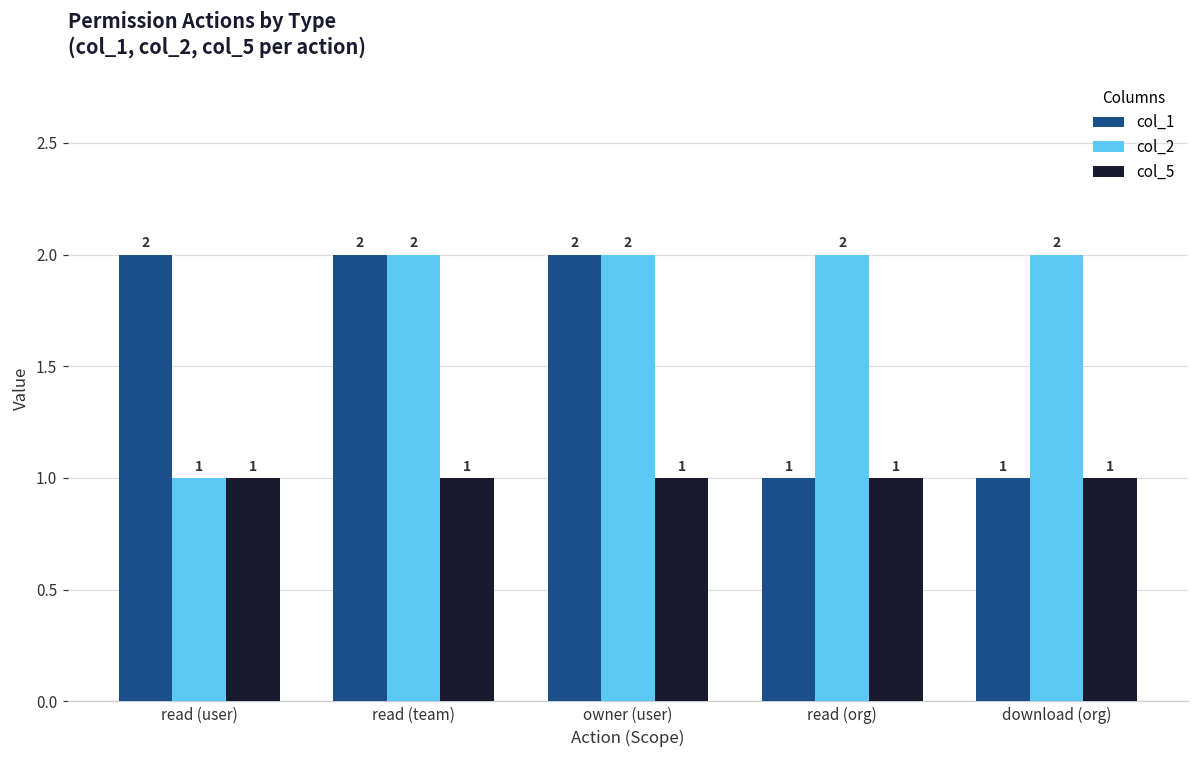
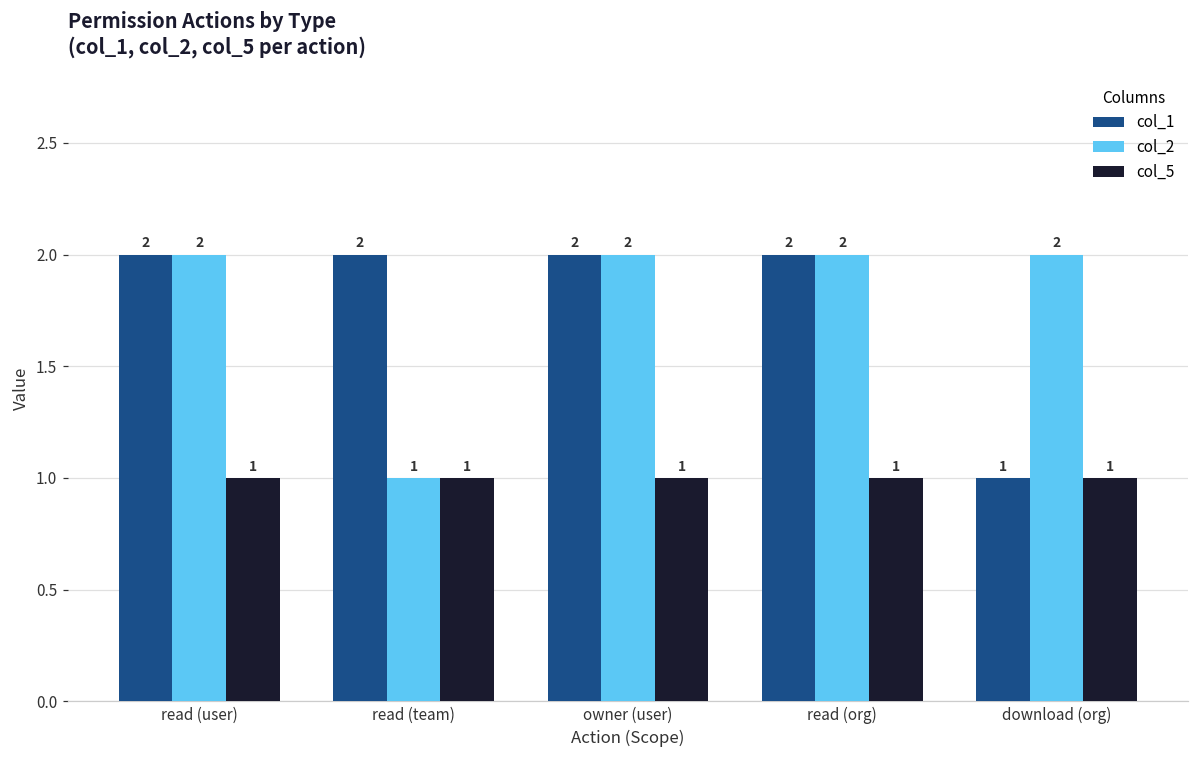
col_2, read (user): 1 -> 2
col_2, read (team): 2 -> 1
col_1, read (org): 1 -> 2
